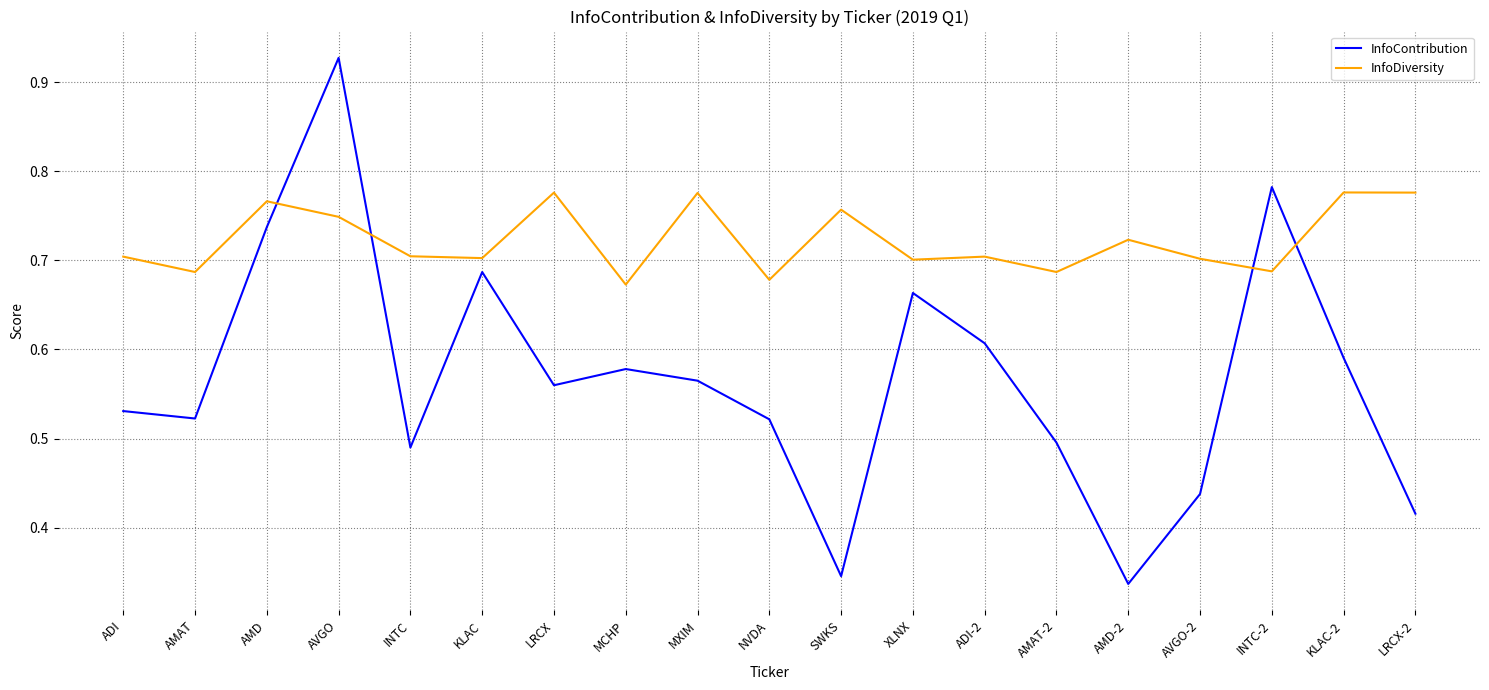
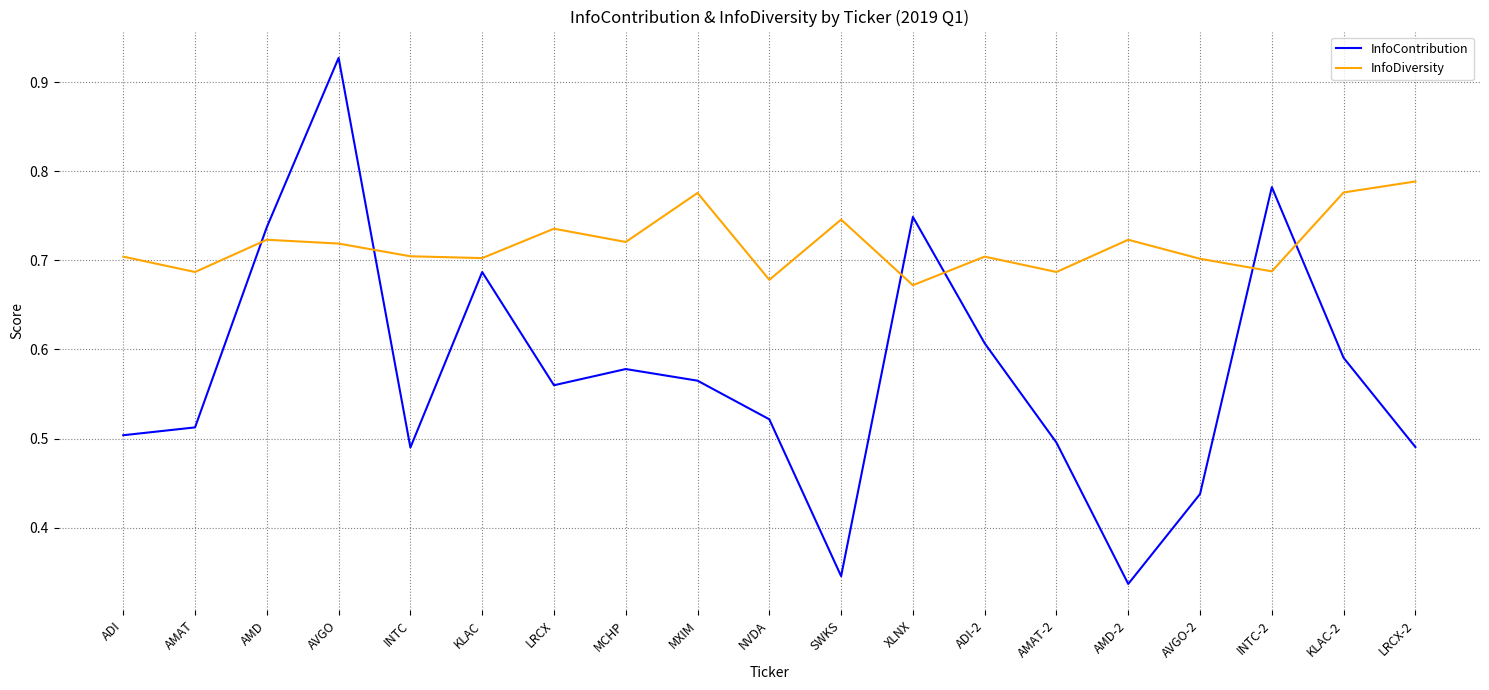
InfoContribution, ADI: 0.53 -> 0.50
InfoContribution, AMAT: 0.52 -> 0.51
InfoDiversity, AMD: 0.77 -> 0.72
InfoDiversity, AVGO: 0.75 -> 0.72
InfoDiversity, LRCX: 0.78 -> 0.74
InfoDiversity, MCHP: 0.67 -> 0.72
InfoDiversity, SWKS: 0.76 -> 0.75
InfoContribution, XLNX: 0.66 -> 0.75
InfoDiversity, XLNX: 0.70 -> 0.67
InfoContribution, LRCX-2: 0.42 -> 0.49
InfoDiversity, LRCX-2: 0.78 -> 0.79
